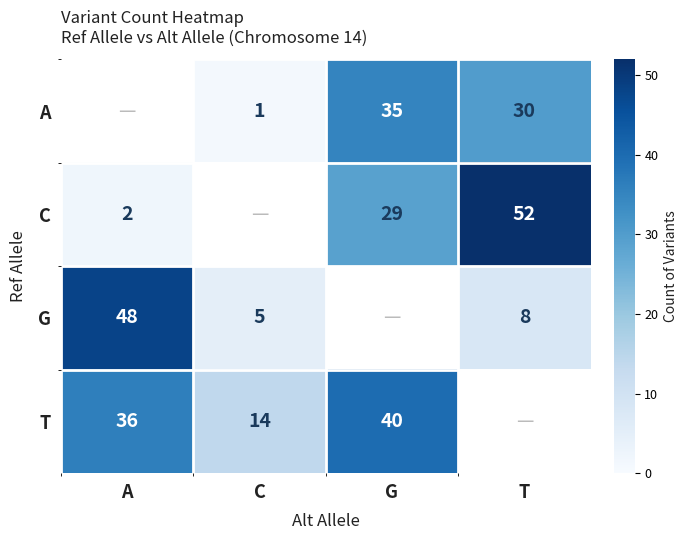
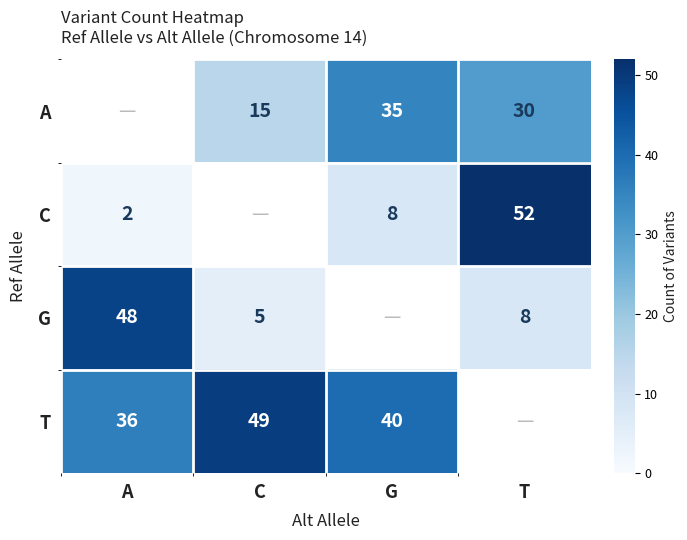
A, C: 1 -> 15
C, G: 29 -> 8
T, C: 14 -> 49
